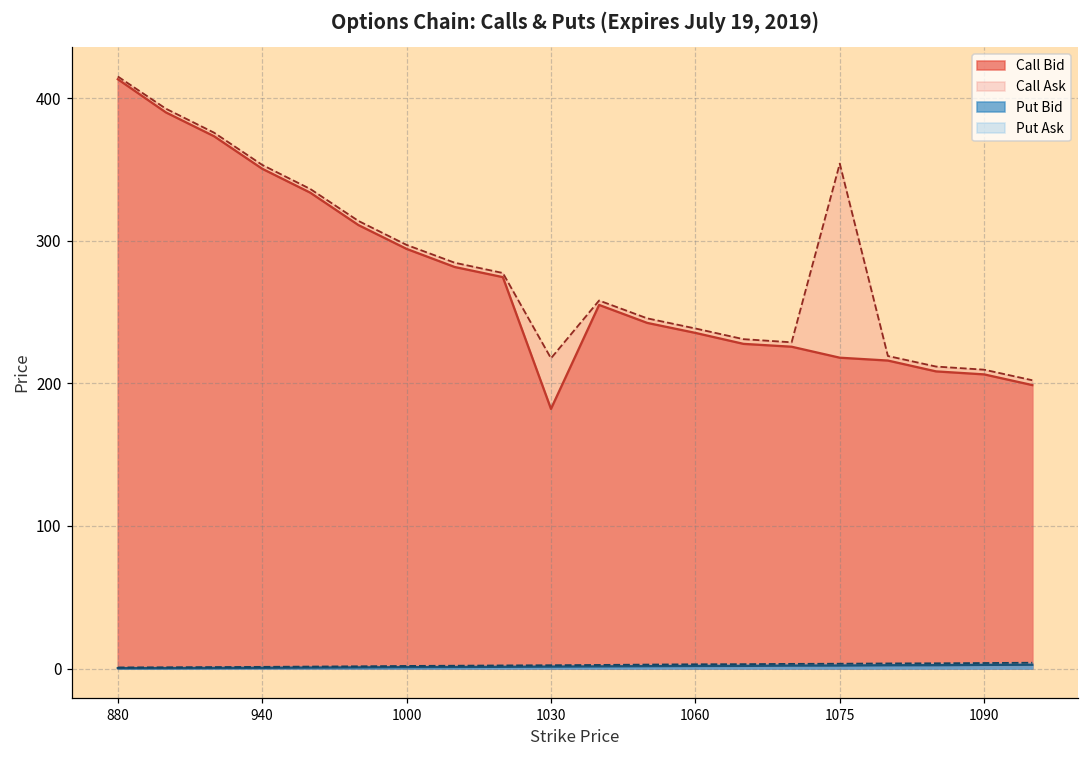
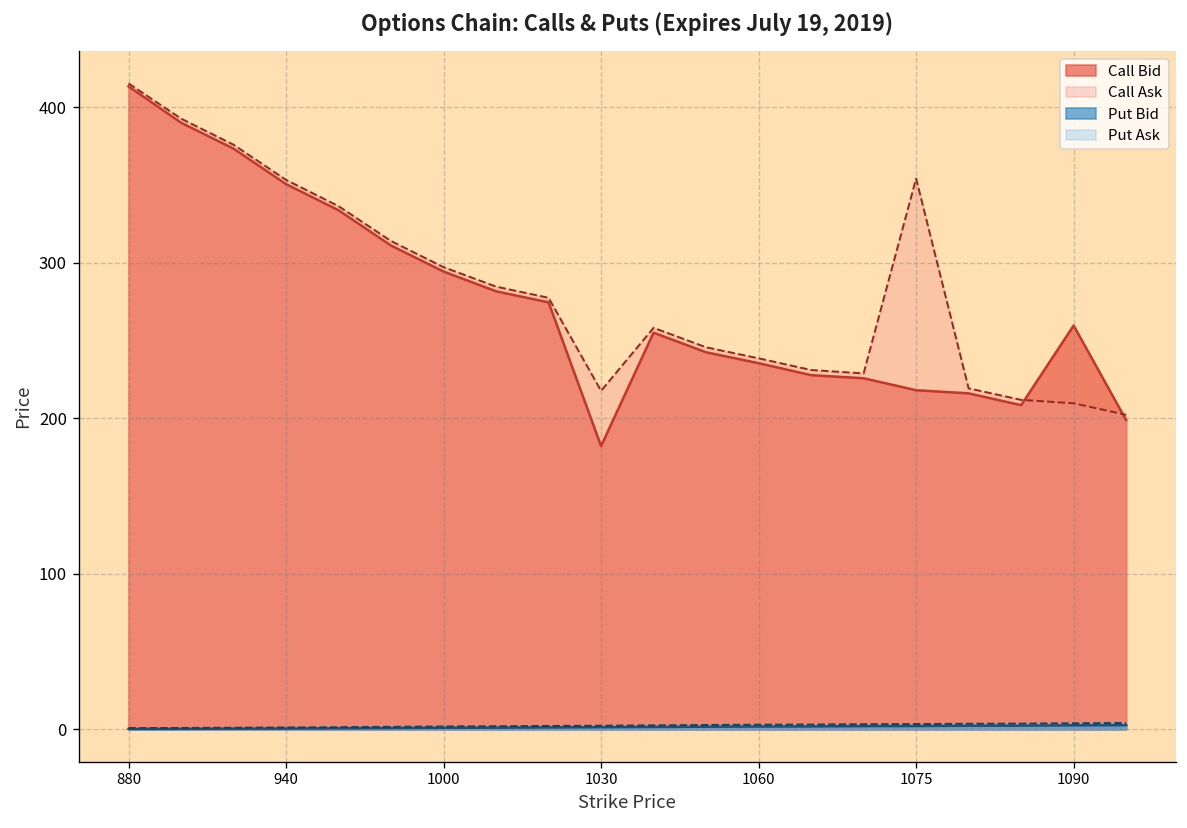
Call Bid, 1090: 206 -> 260
